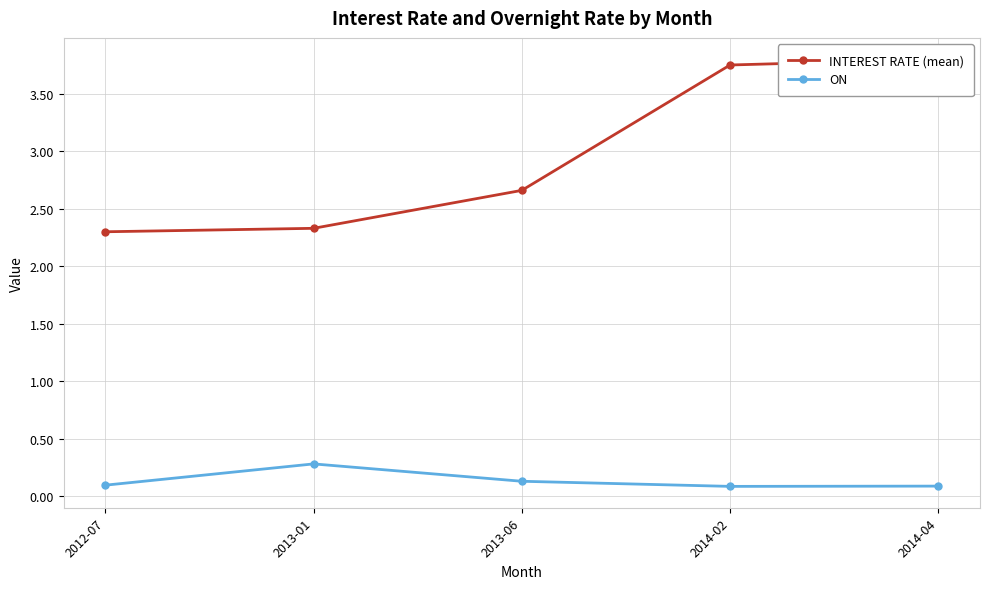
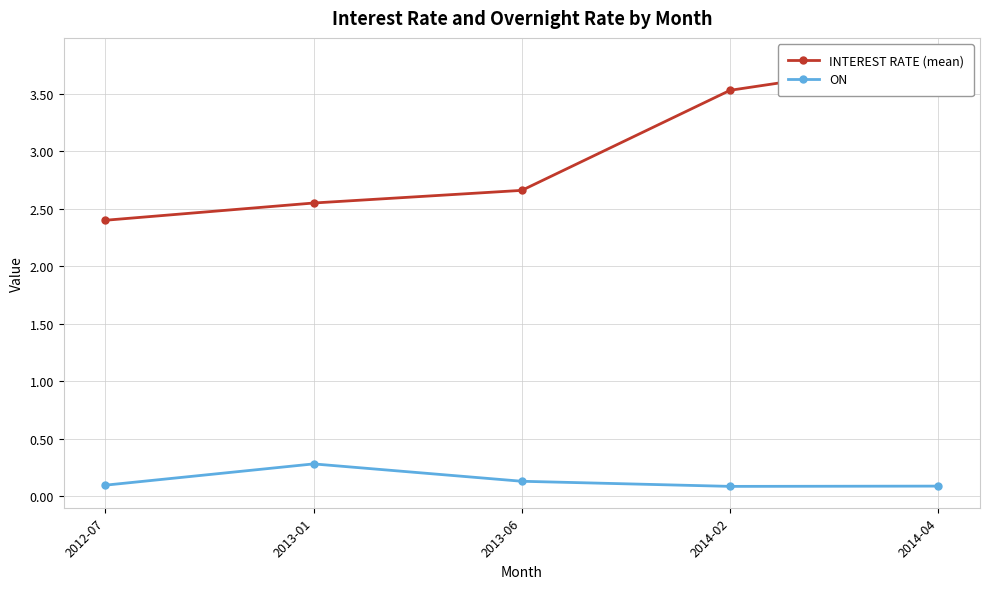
INTEREST RATE (mean), 2012-07: 2.3 -> 2.4
INTEREST RATE (mean), 2013-01: 2.33 -> 2.55
INTEREST RATE (mean), 2014-02: 3.75 -> 3.53
